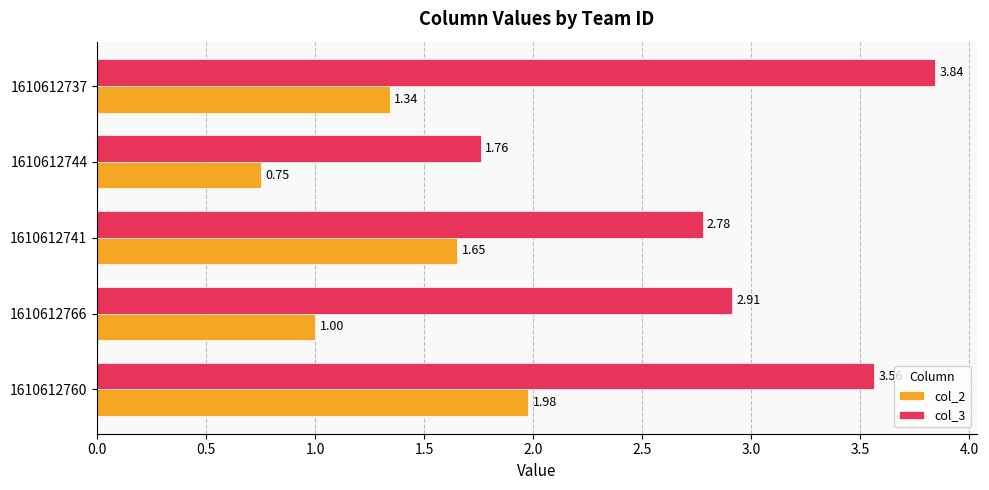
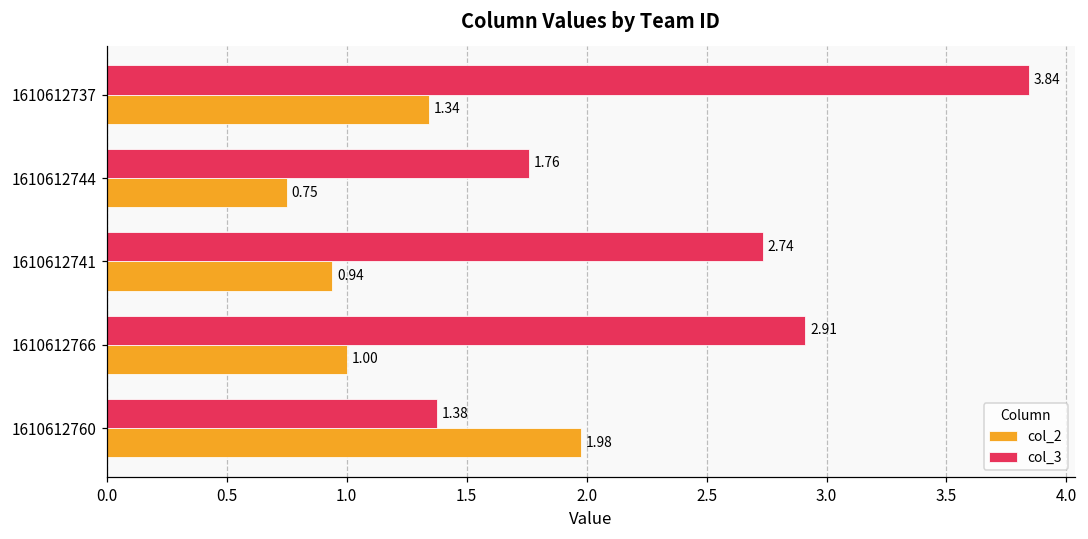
col_3, 1610612741: 2.78 -> 2.74
col_2, 1610612741: 1.65 -> 0.94
col_3, 1610612760: 3.56 -> 1.38
